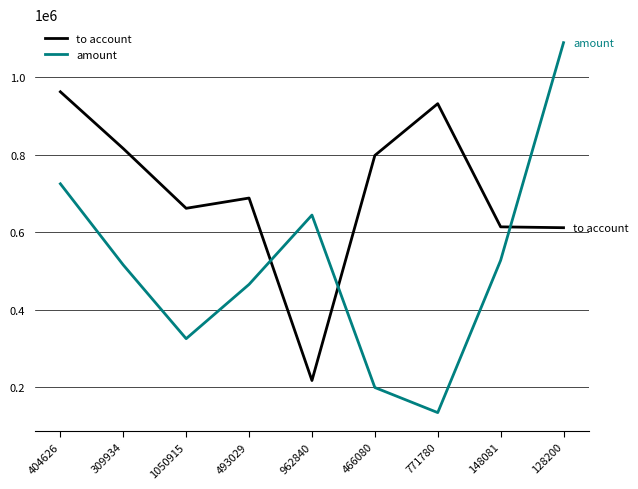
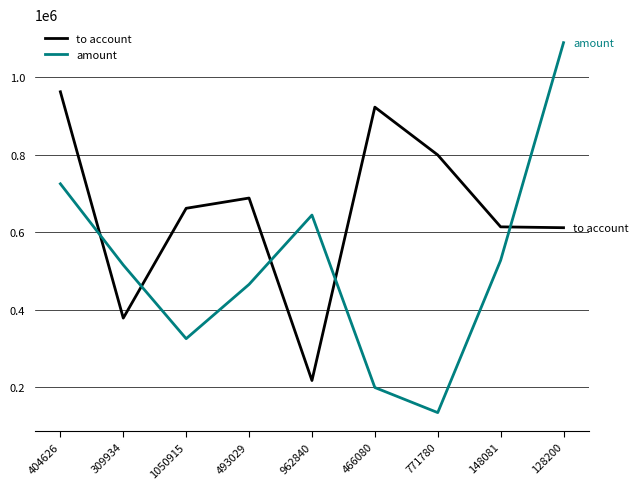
to account, 309934: 820000 -> 380000
to account, 466080: 800000 -> 920000
to account, 771780: 930000 -> 800000
